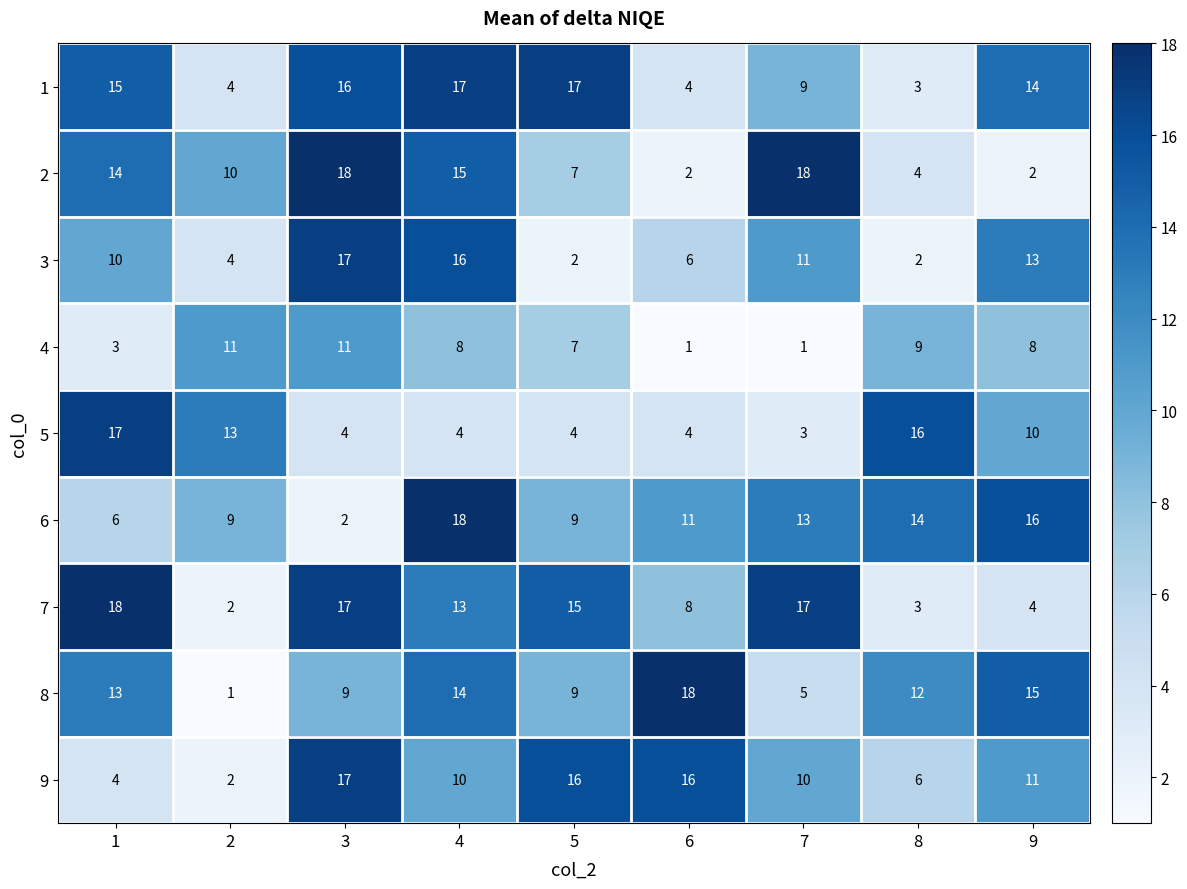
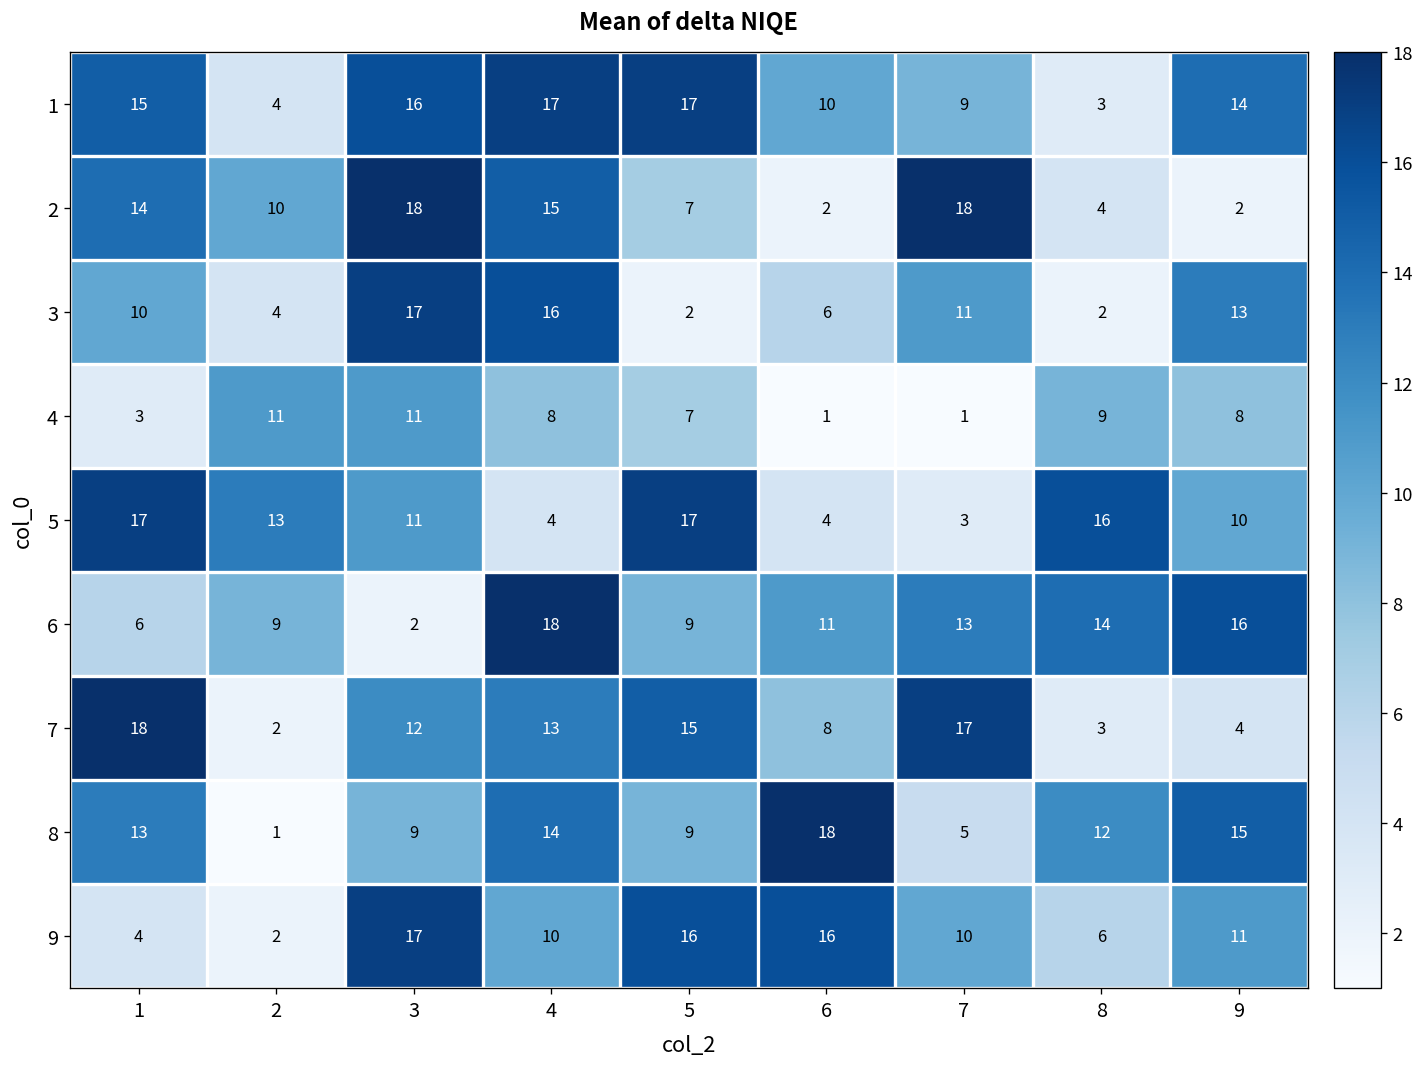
1, 6: 4 -> 10
5, 3: 4 -> 11
5, 5: 4 -> 17
7, 3: 17 -> 12
